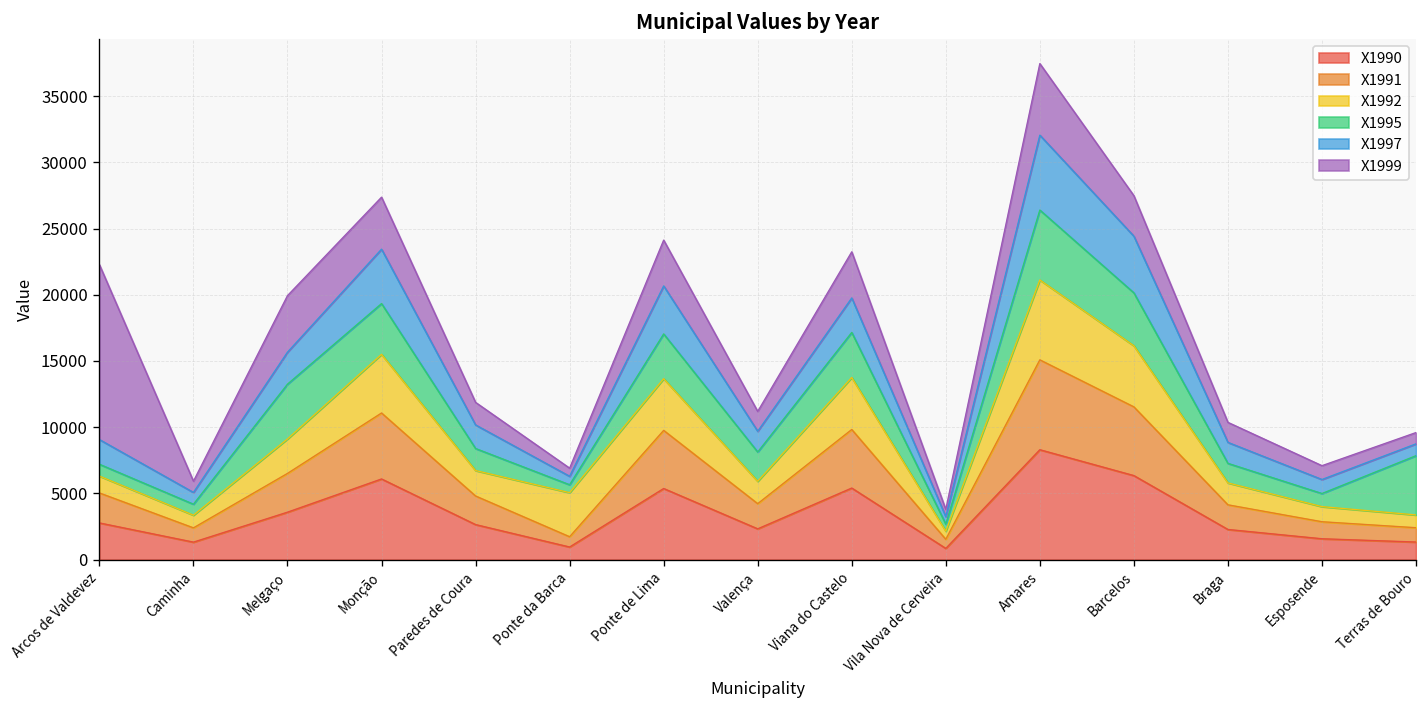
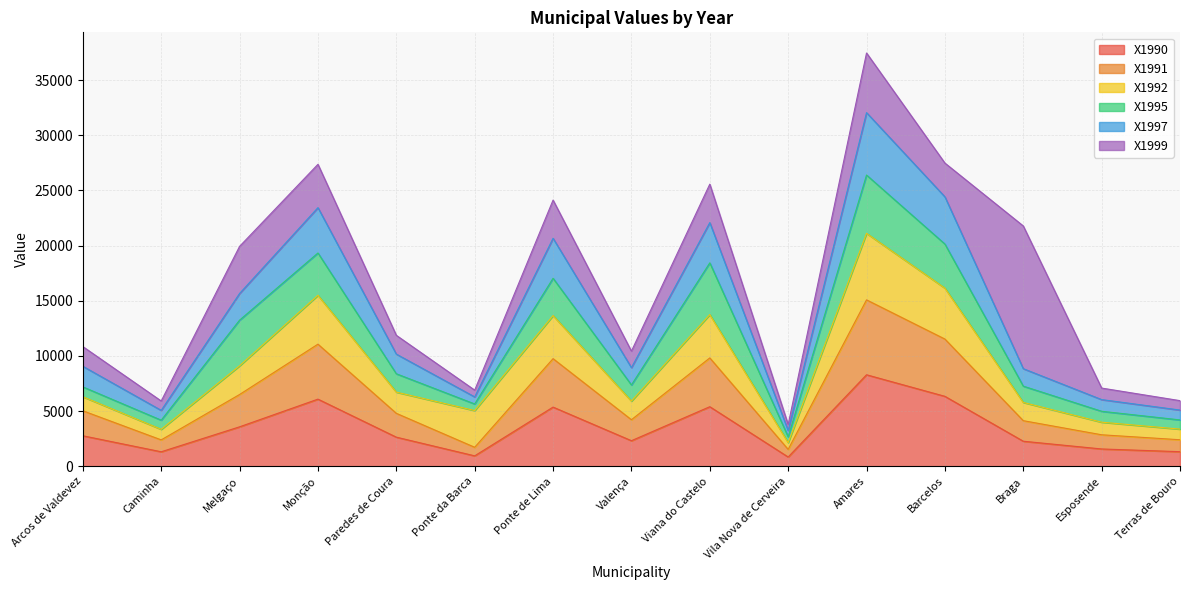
X1999, Arcos de Valdevez: 13200 -> 1800
X1995, Valença: 2200 -> 1500
X1995, Viana do Castelo: 3400 -> 4700
X1997, Viana do Castelo: 2600 -> 3600
X1999, Braga: 1500 -> 12900
X1995, Terras de Bouro: 4500 -> 800
